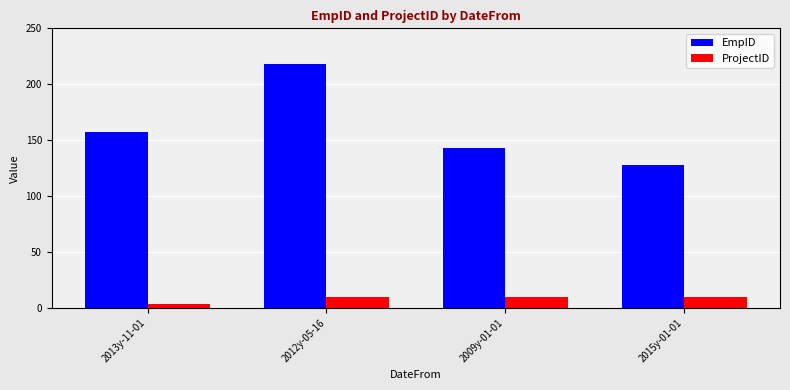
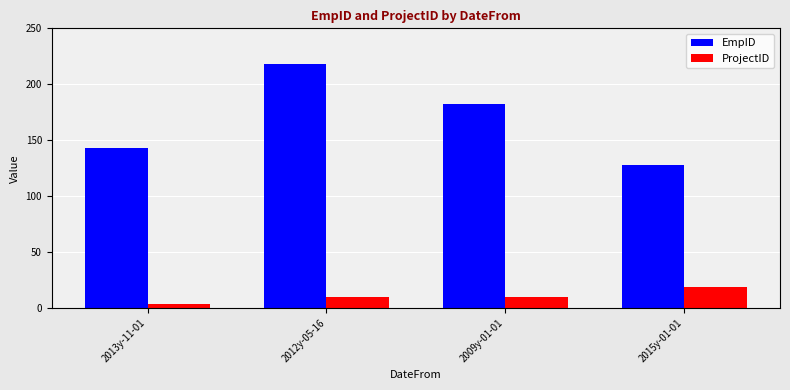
EmpID, 2013y-11-01: 157 -> 143
EmpID, 2009y-01-01: 143 -> 182
ProjectID, 2015y-01-01: 10 -> 19
